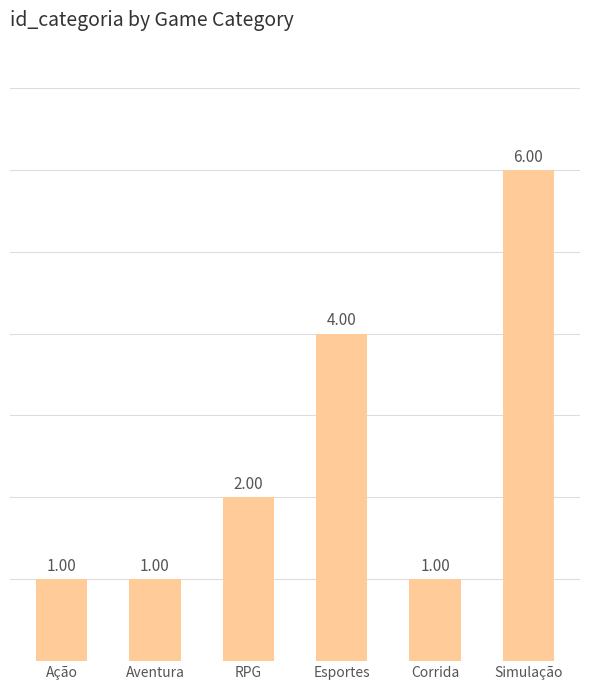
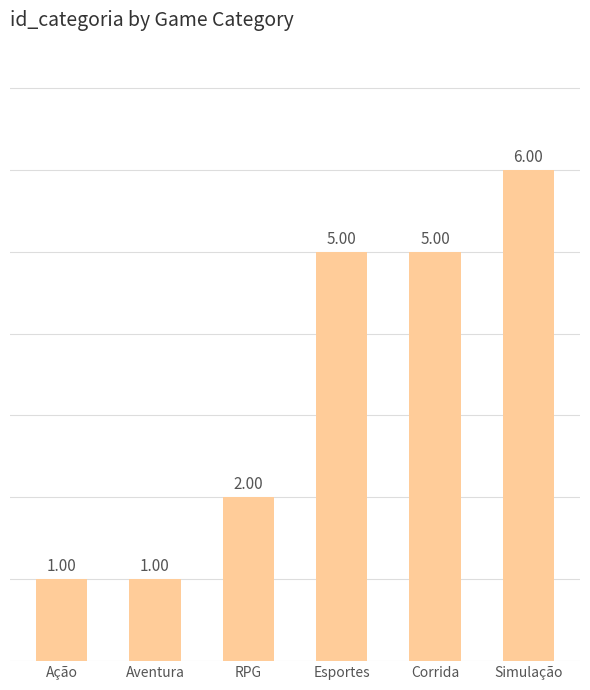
Esportes: 4.00 -> 5.00
Corrida: 1.00 -> 5.00
